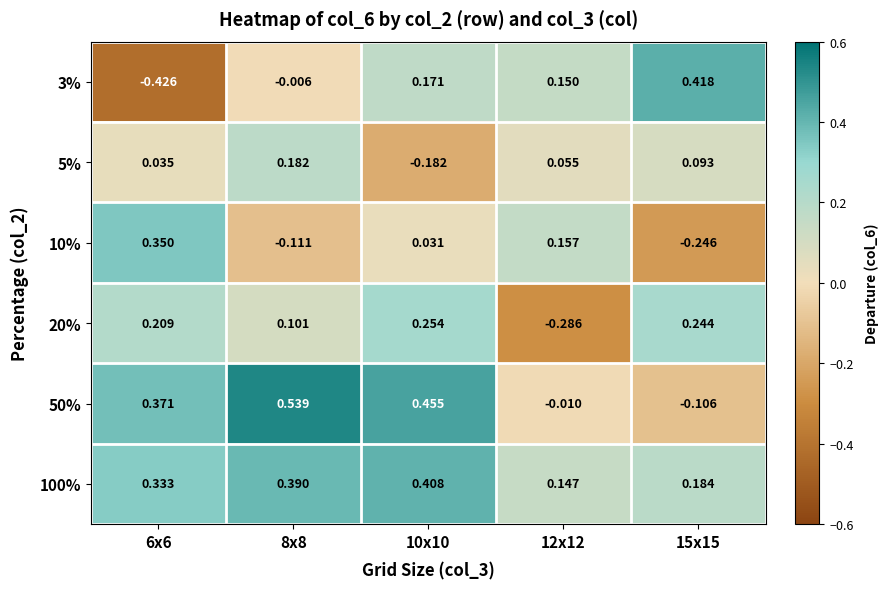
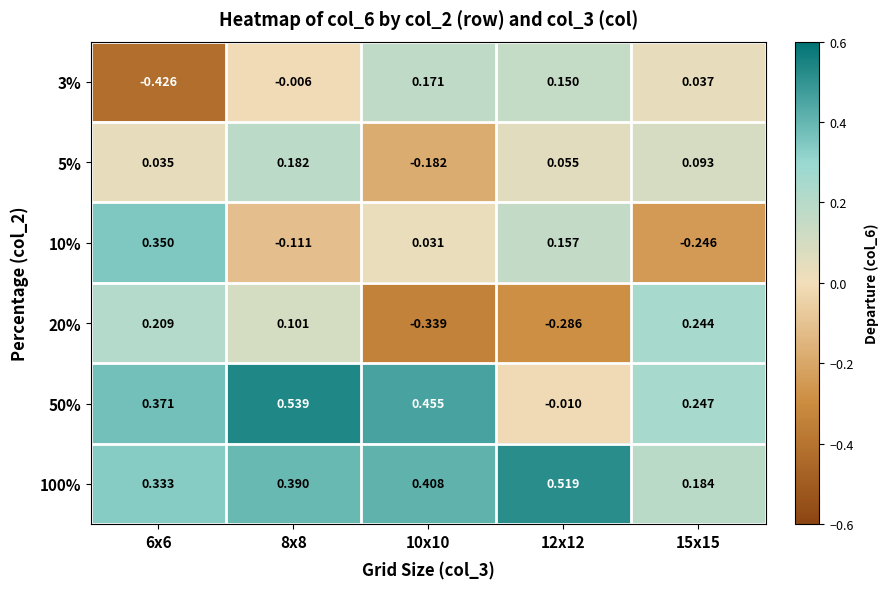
3%, 15x15: 0.418 -> 0.037
20%, 10x10: 0.254 -> -0.339
50%, 15x15: -0.106 -> 0.247
100%, 12x12: 0.147 -> 0.519
